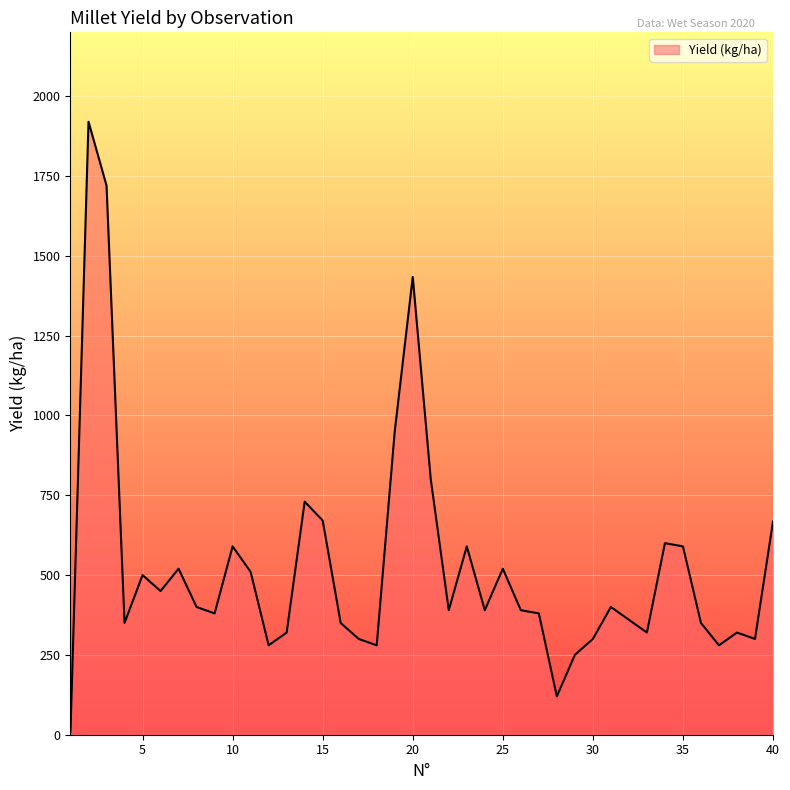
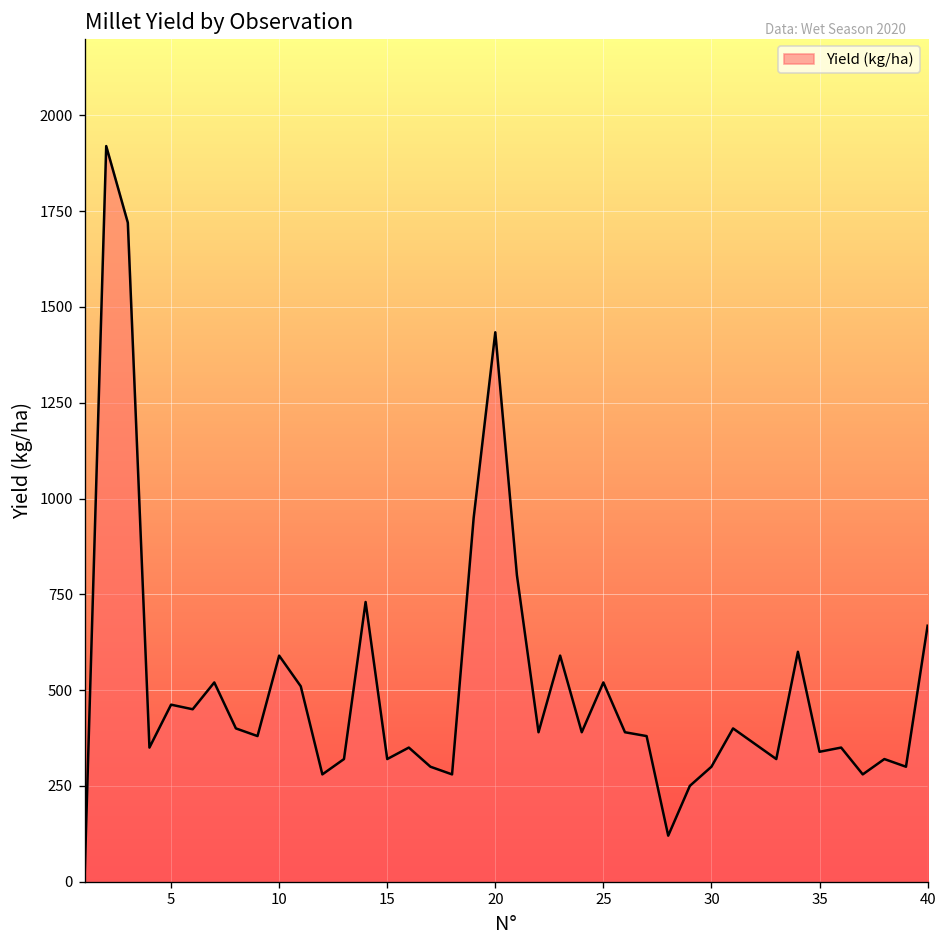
5: 500 -> 460
15: 670 -> 320
35: 590 -> 340
